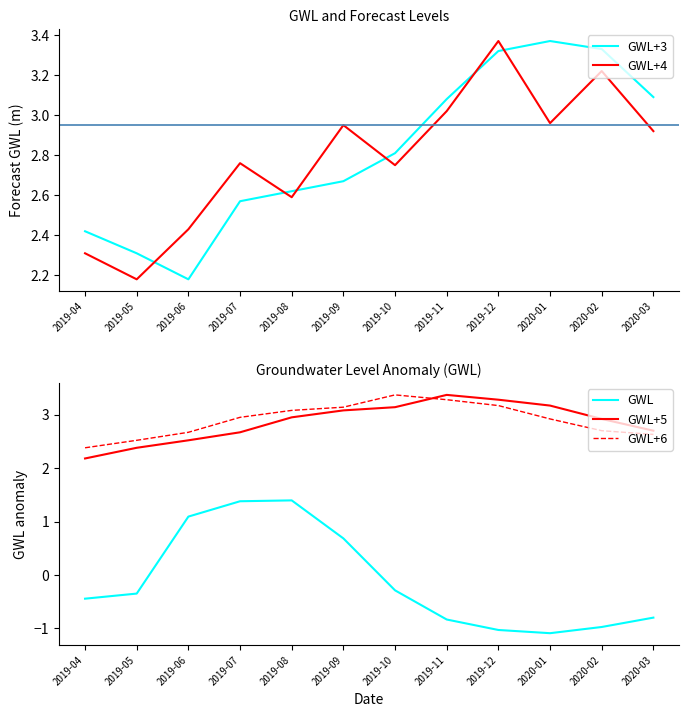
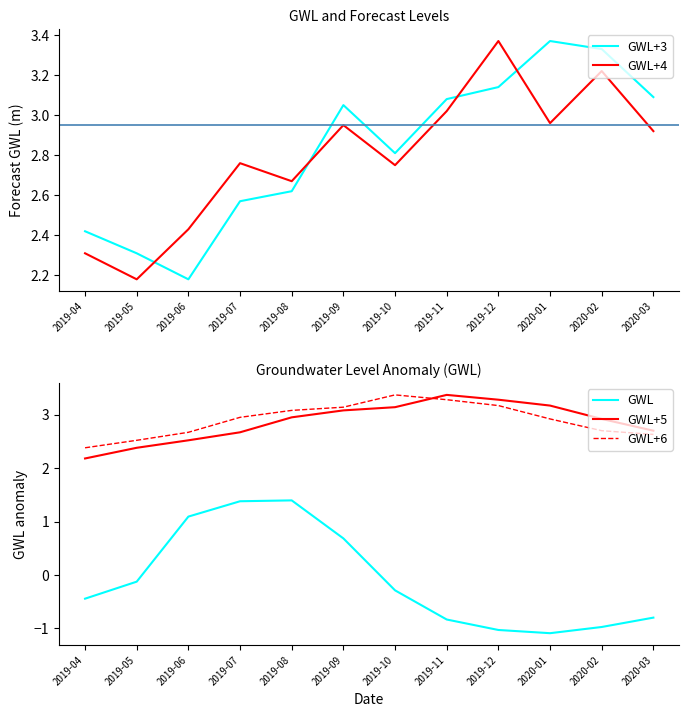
GWL and Forecast Levels, GWL+4, 2019-08: 2.59 -> 2.67
GWL and Forecast Levels, GWL+3, 2019-09: 2.67 -> 3.05
GWL and Forecast Levels, GWL+3, 2019-12: 3.32 -> 3.14
Groundwater Level Anomaly (GWL), GWL, 2019-05: -0.3 -> -0.1
